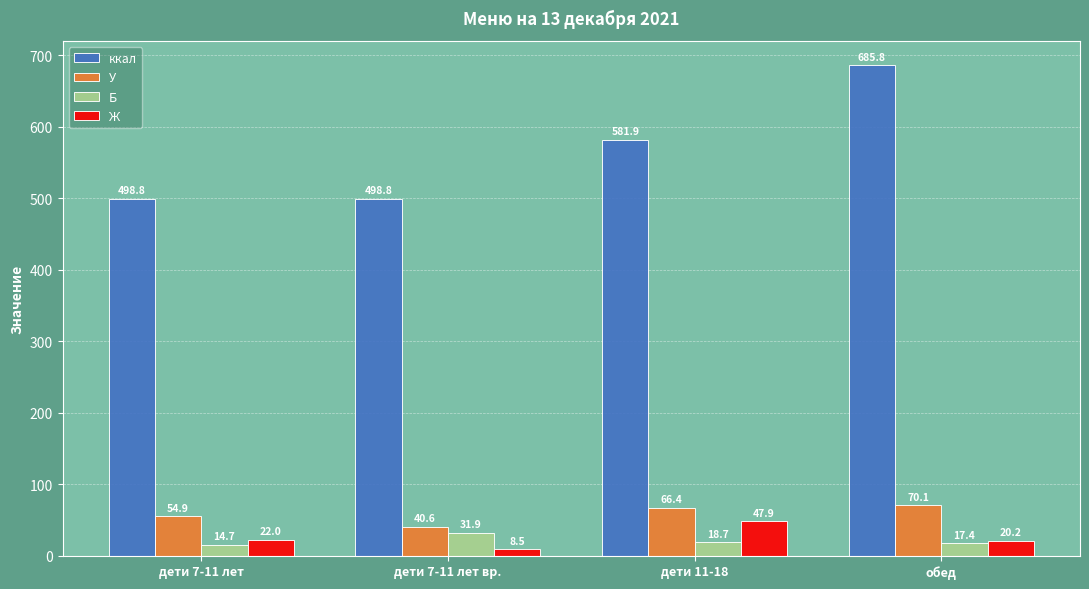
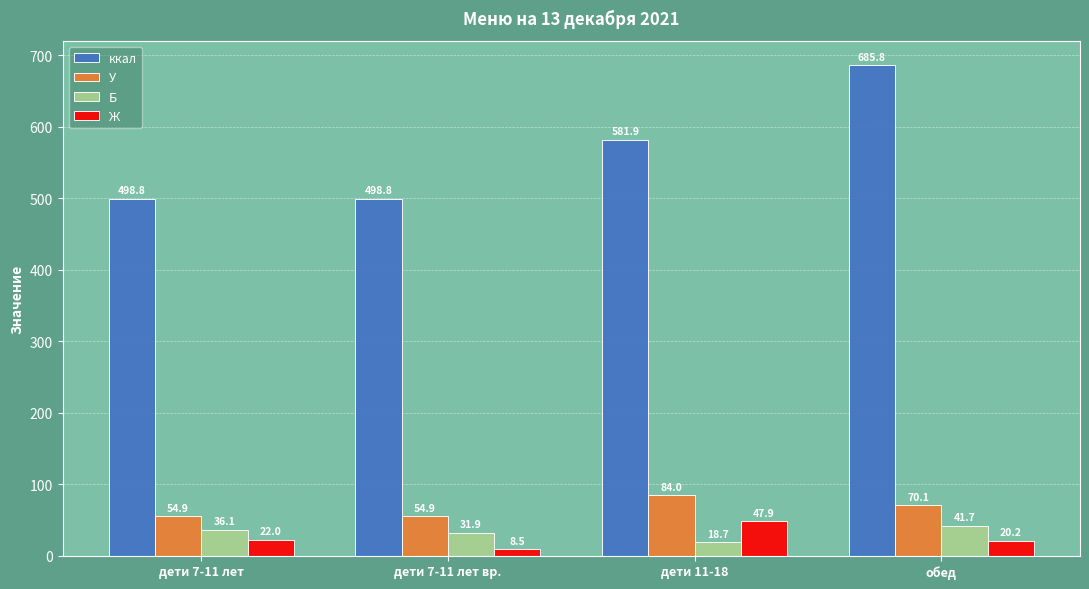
Б, дети 7-11 лет: 14.7 -> 36.1
У, дети 7-11 лет вр.: 40.6 -> 54.9
У, дети 11-18: 66.4 -> 84.0
Б, обед: 17.4 -> 41.7
